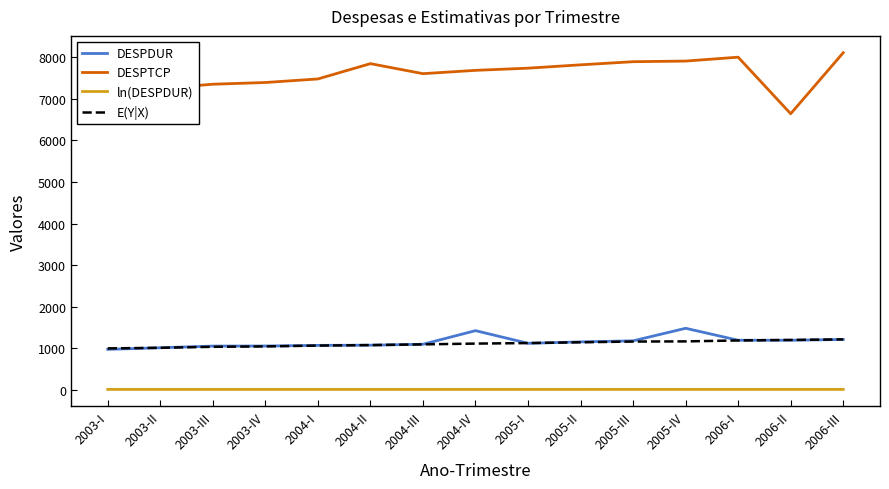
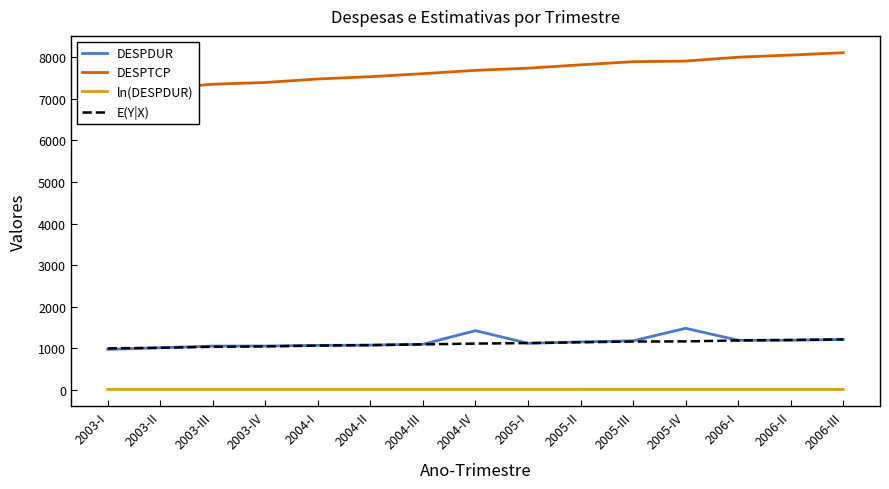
DESPTCP, 2004-II: 7800 -> 7500
DESPTCP, 2006-II: 6600 -> 8100
